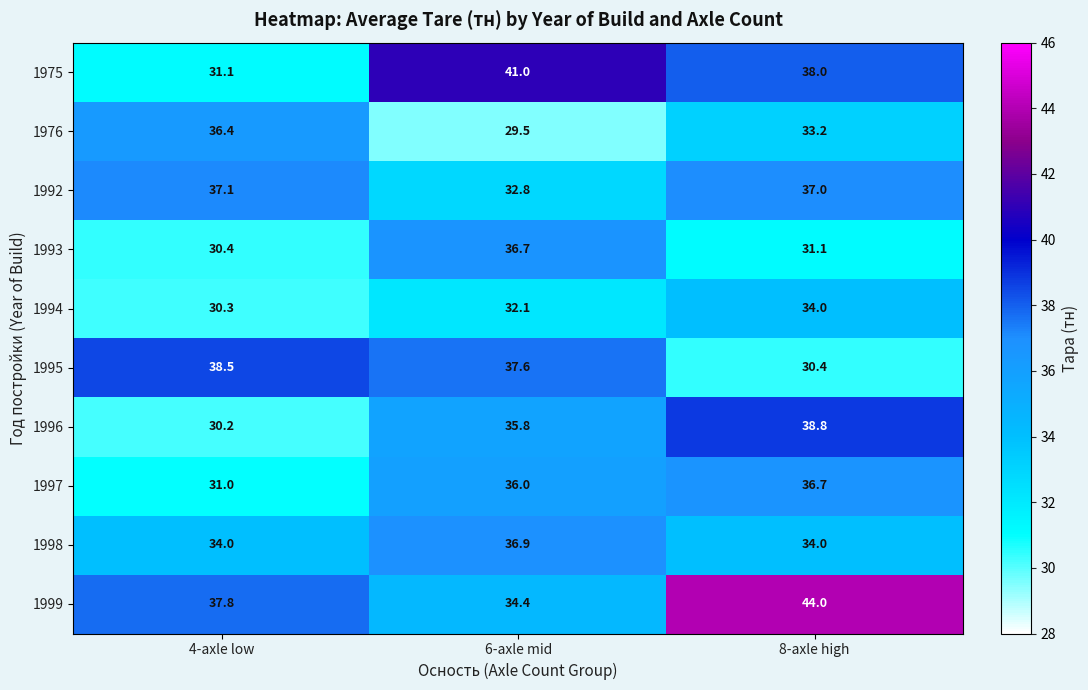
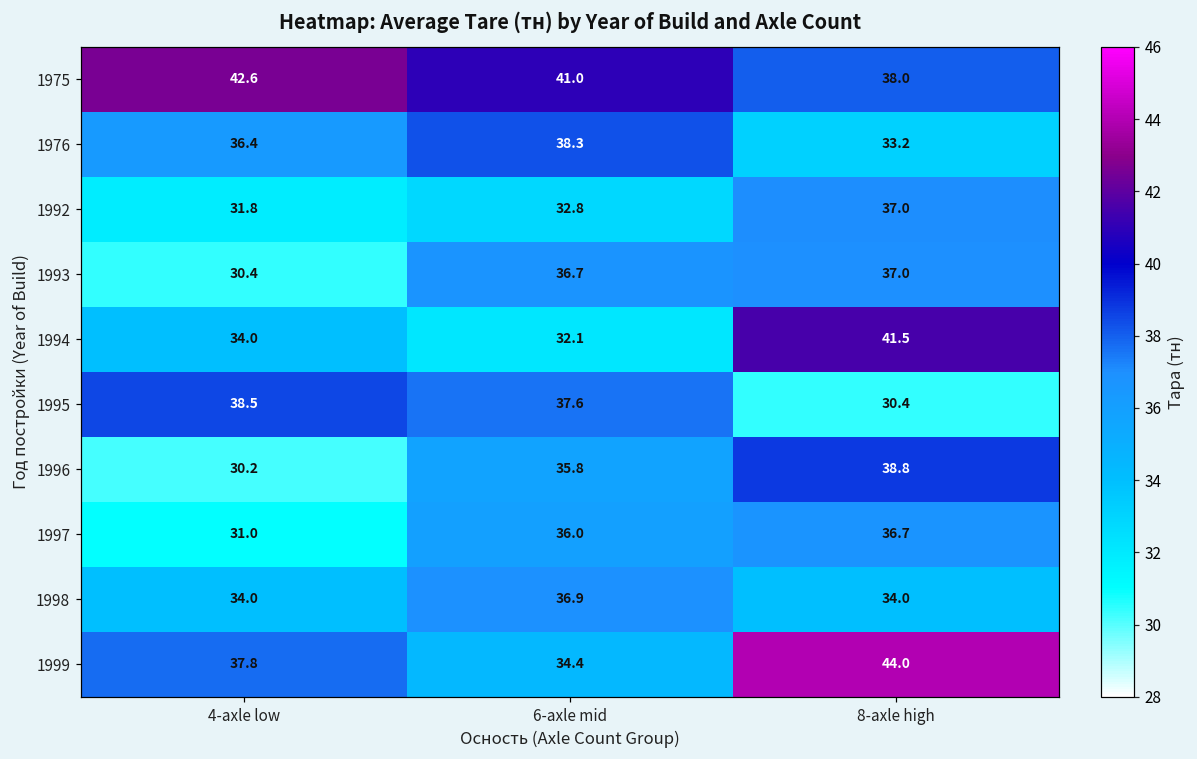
1975, 4-axle low: 31.1 -> 42.6
1976, 6-axle mid: 29.5 -> 38.3
1992, 4-axle low: 37.1 -> 31.8
1993, 8-axle high: 31.1 -> 37.0
1994, 4-axle low: 30.3 -> 34.0
1994, 8-axle high: 34.0 -> 41.5
